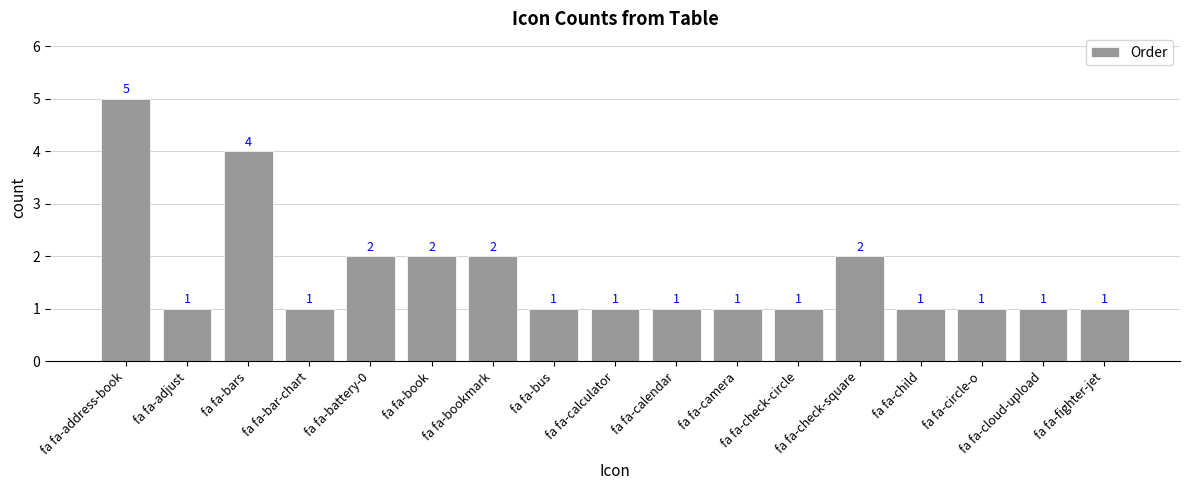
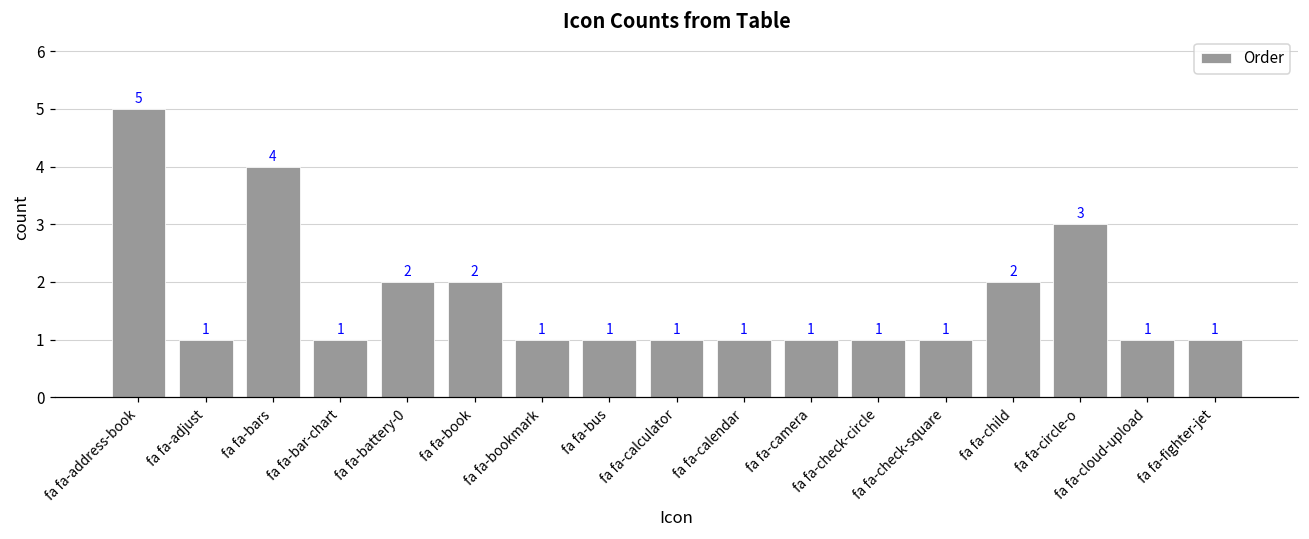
fa fa-bookmark: 2 -> 1
fa fa-check-square: 2 -> 1
fa fa-child: 1 -> 2
fa fa-circle-o: 1 -> 3
